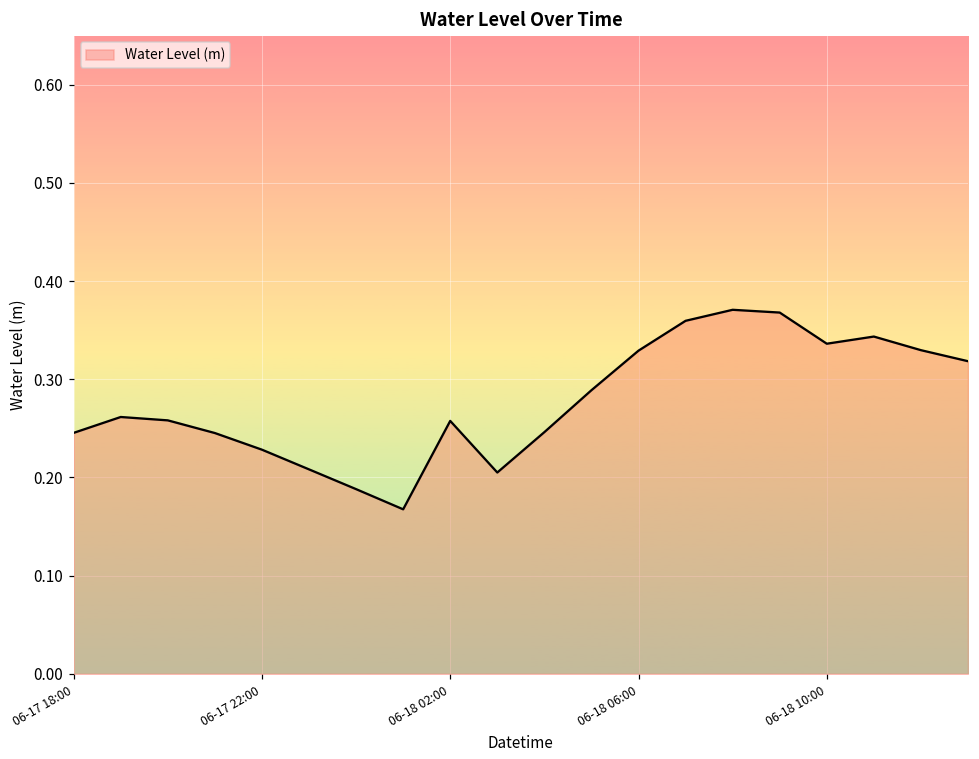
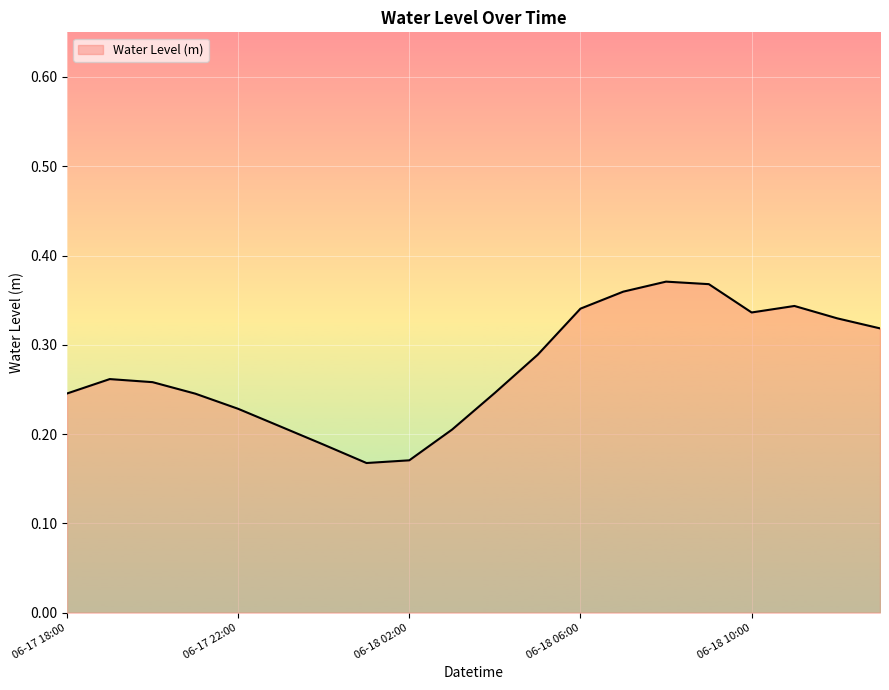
06-18 02:00: 0.26 -> 0.17
06-18 06:00: 0.33 -> 0.34
